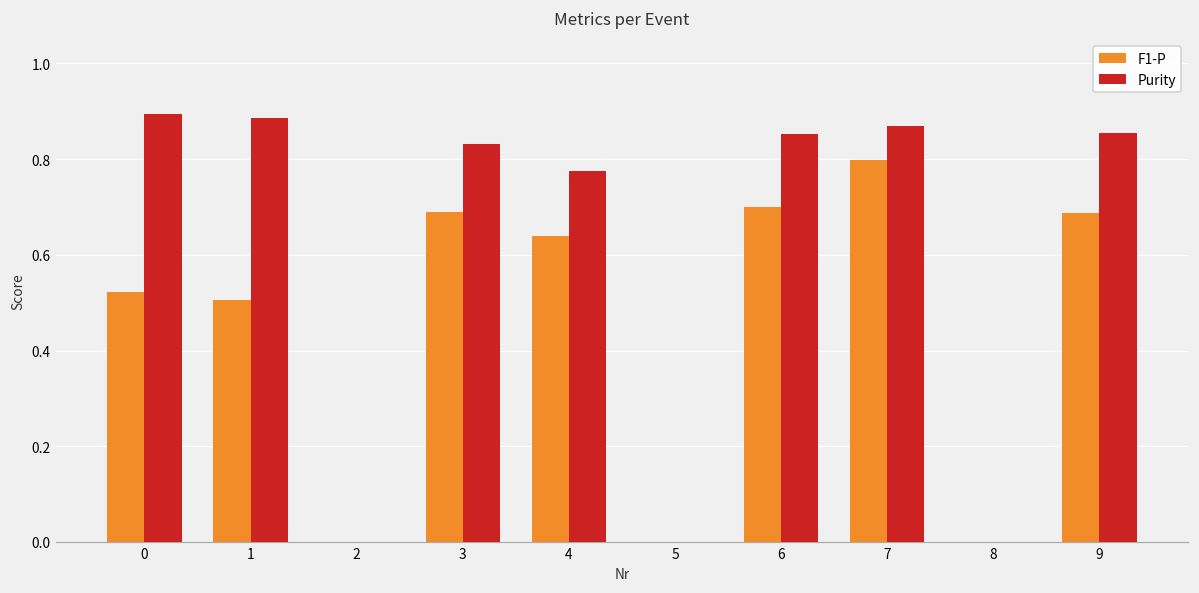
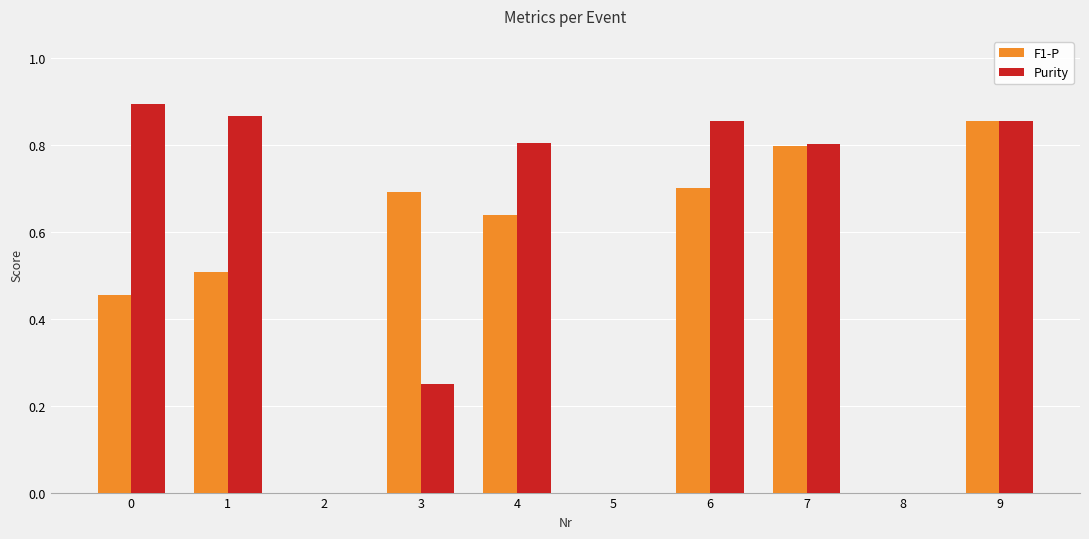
F1-P, 0: 0.52 -> 0.45
Purity, 1: 0.89 -> 0.87
Purity, 3: 0.83 -> 0.25
Purity, 4: 0.78 -> 0.80
Purity, 7: 0.87 -> 0.80
F1-P, 9: 0.69 -> 0.85
